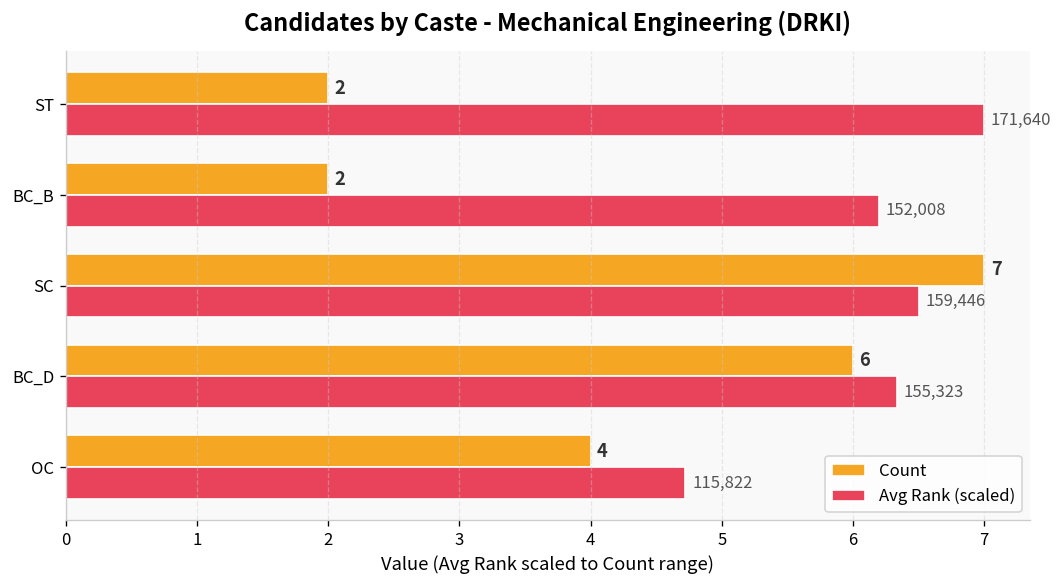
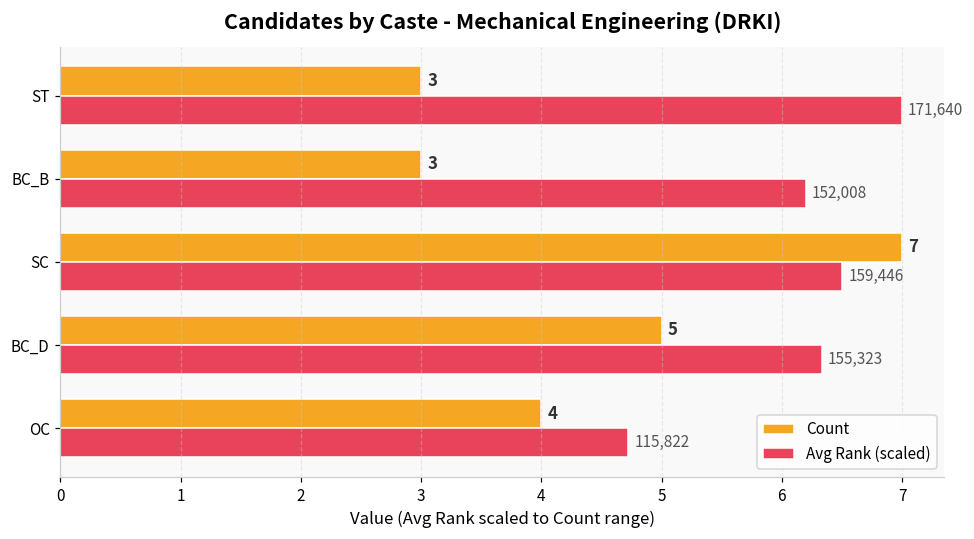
Count, ST: 2 -> 3
Count, BC_B: 2 -> 3
Count, BC_D: 6 -> 5
